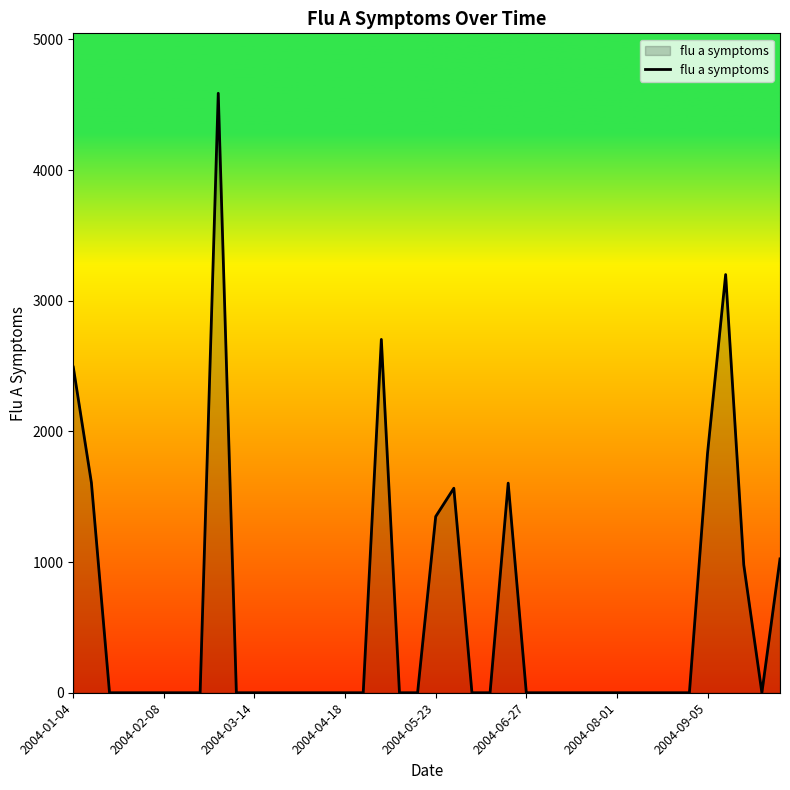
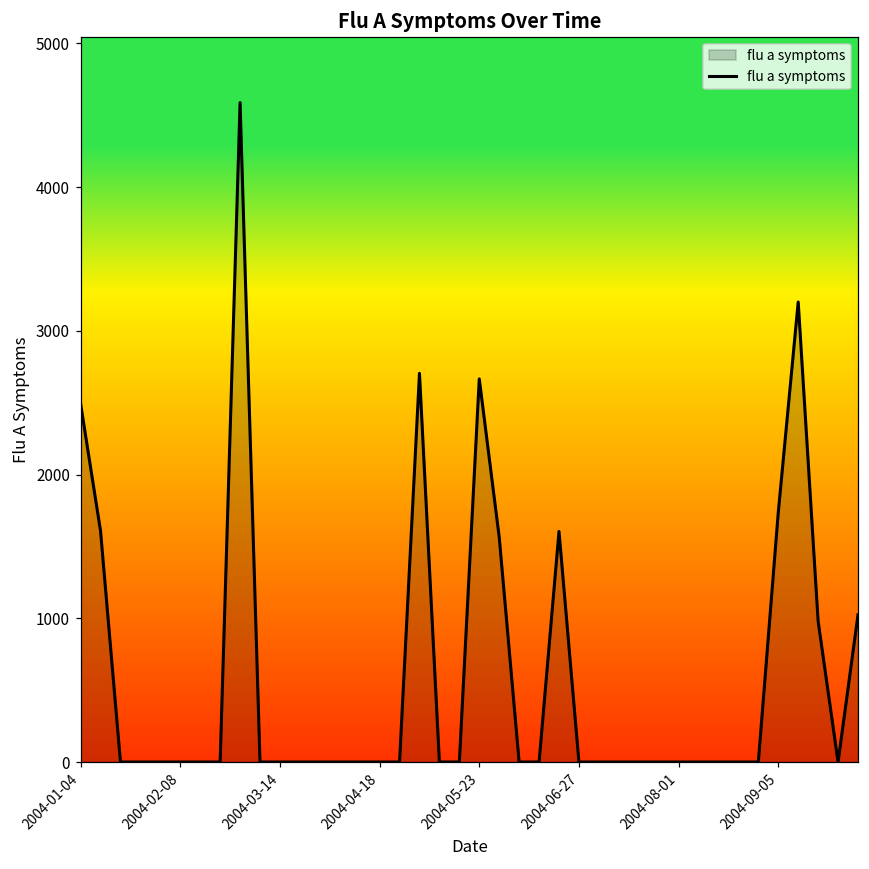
2004-05-23: 1350 -> 2670
2004-09-05: 1830 -> 1740
